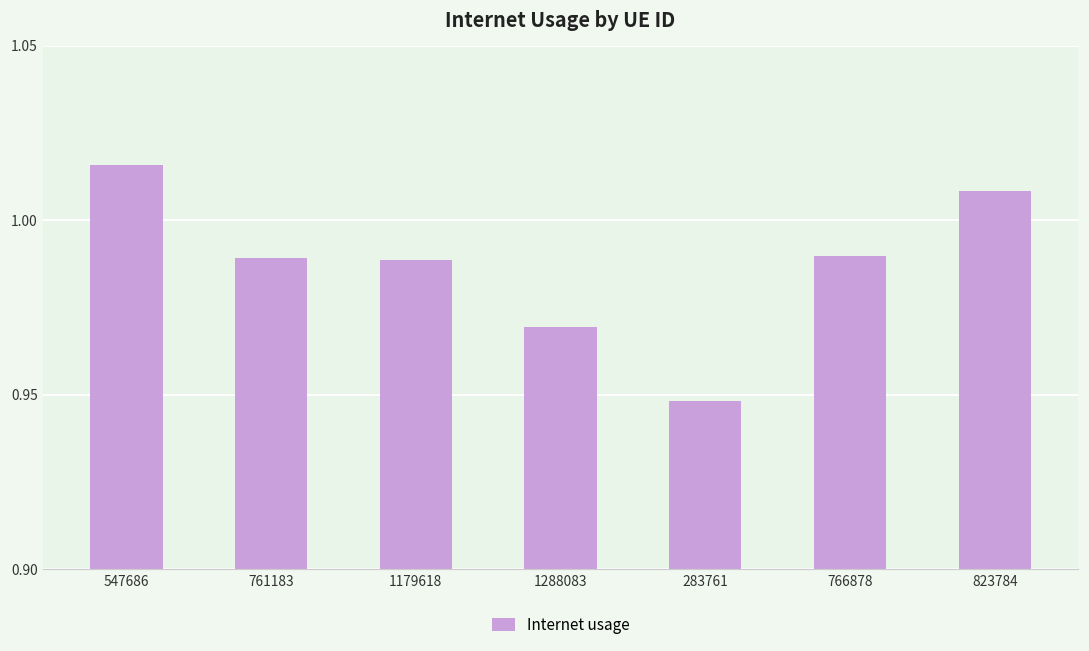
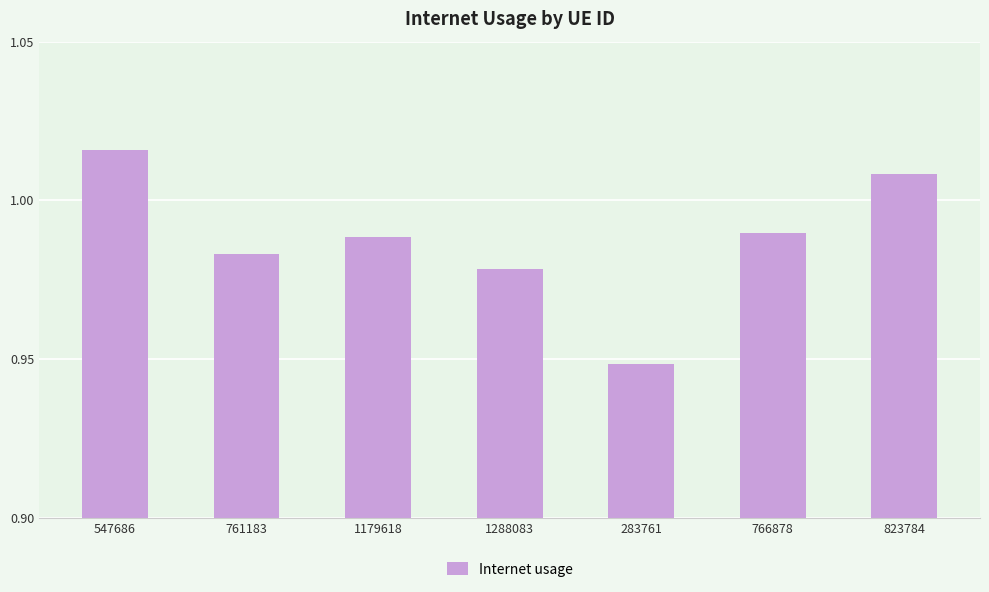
761183: 0.989 -> 0.983
1288083: 0.969 -> 0.978
